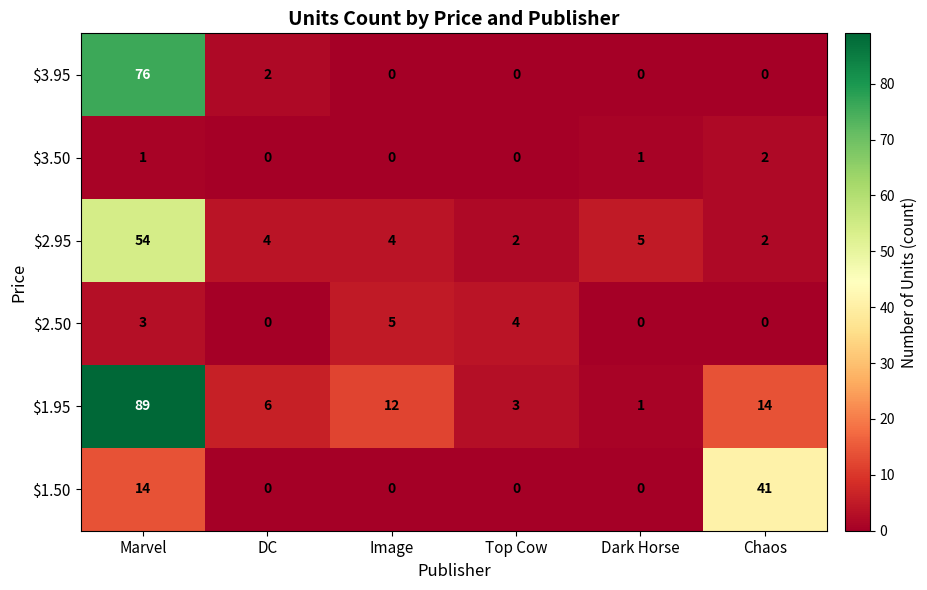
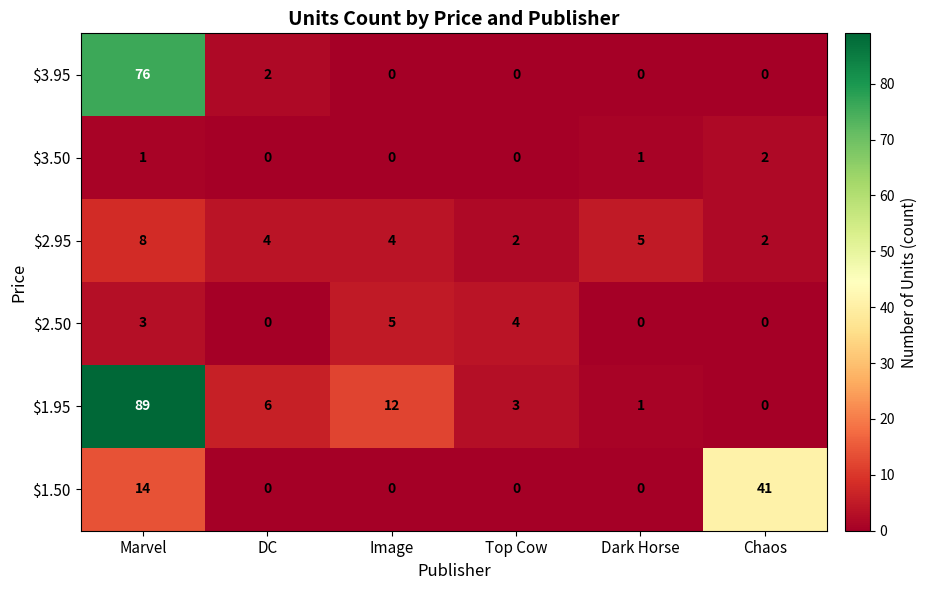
$2.95, Marvel: 54 -> 8
$1.95, Chaos: 14 -> 0
